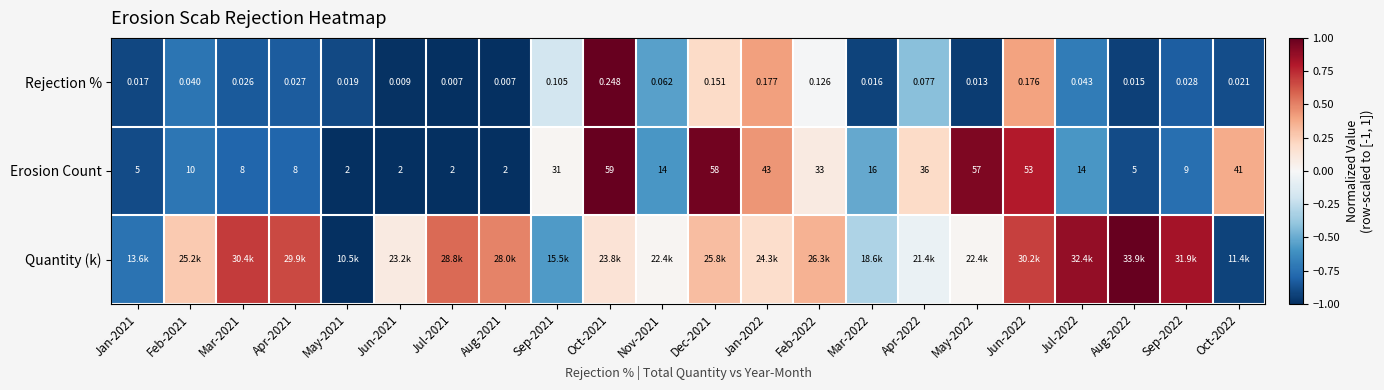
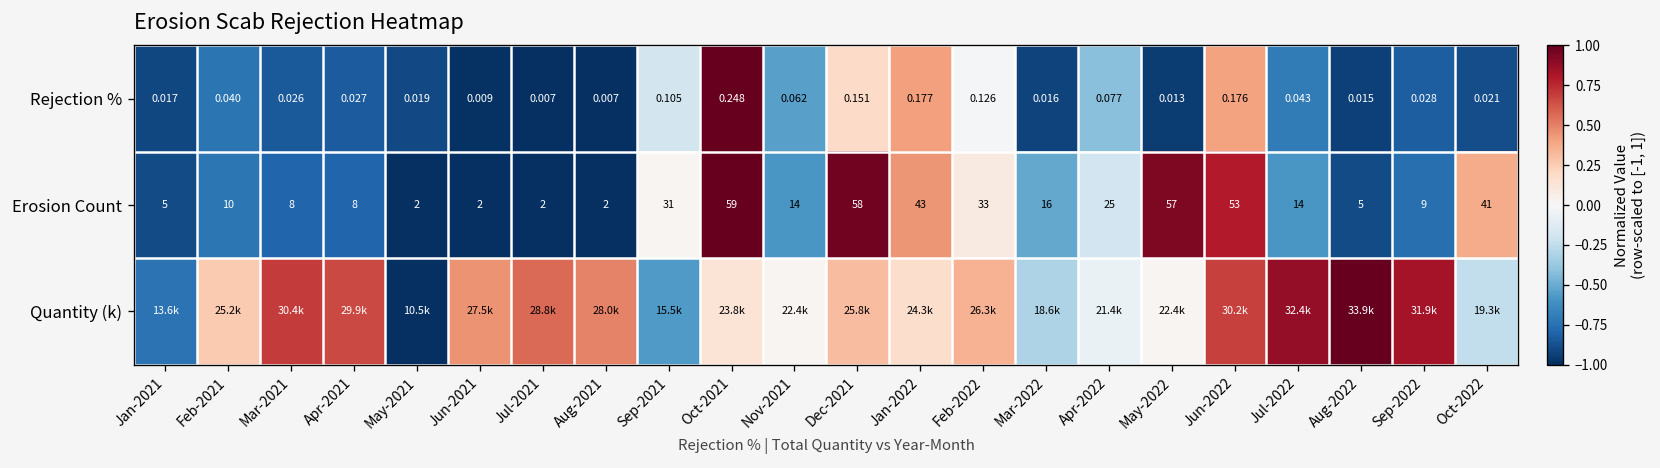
Erosion Count, Apr-2022: 36 -> 25
Quantity (k), Jun-2021: 23.2k -> 27.5k
Quantity (k), Oct-2022: 11.4k -> 19.3k
